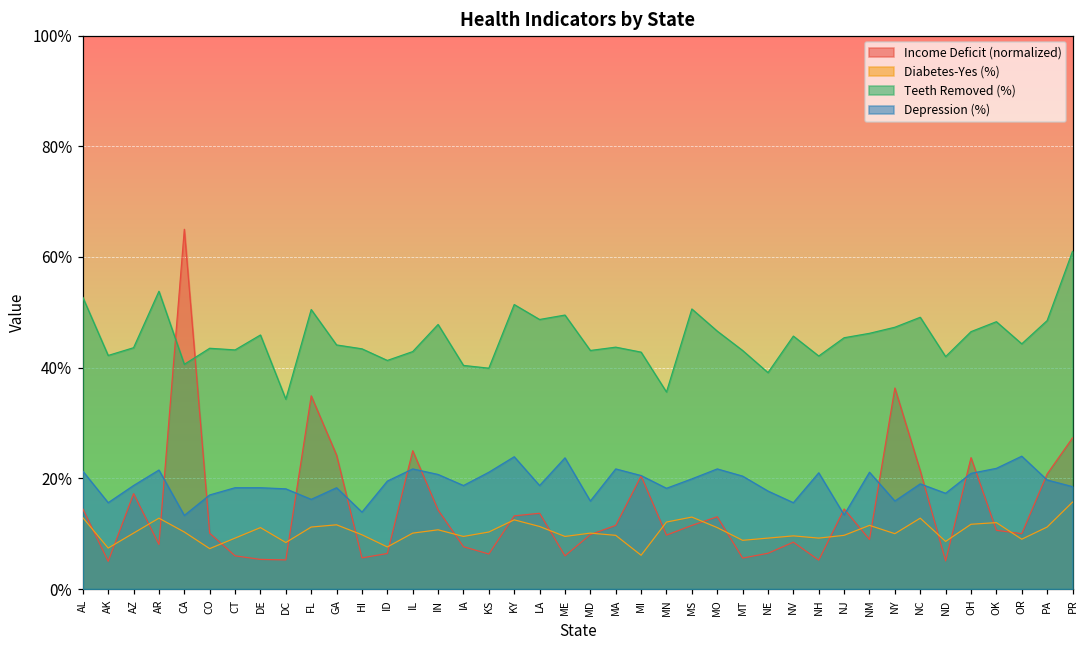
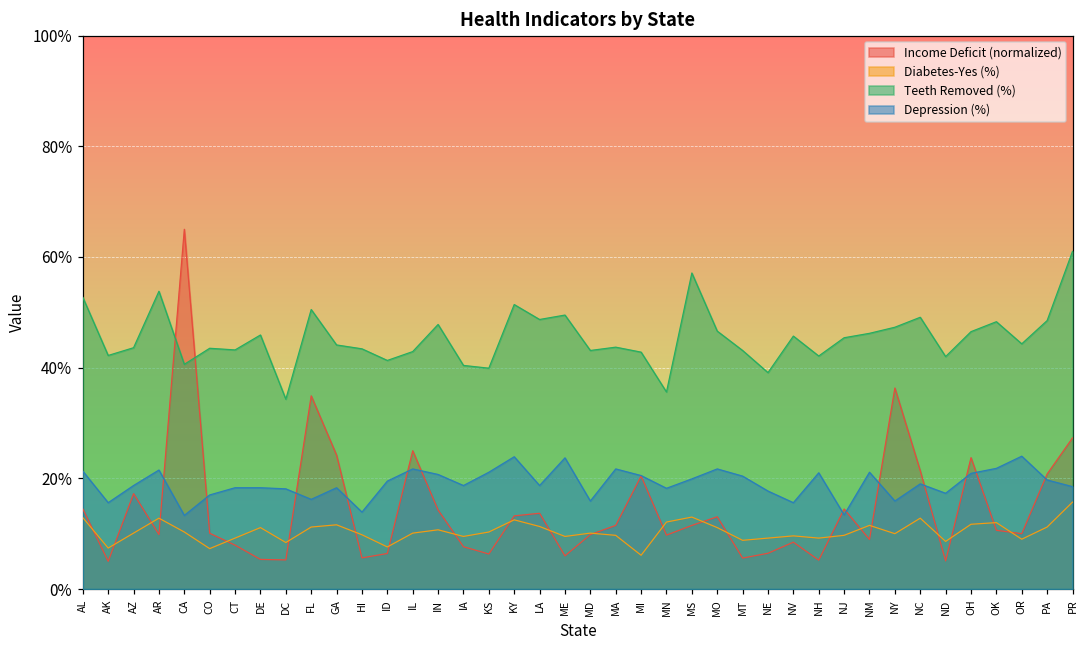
Income Deficit (normalized), AR: 8% -> 10%
Income Deficit (normalized), CT: 6% -> 8%
Teeth Removed (%), MS: 51% -> 57%
